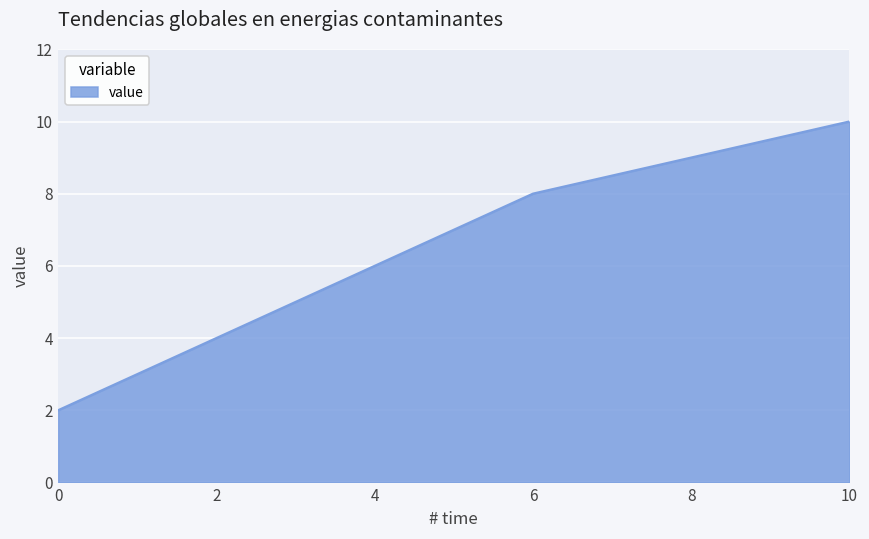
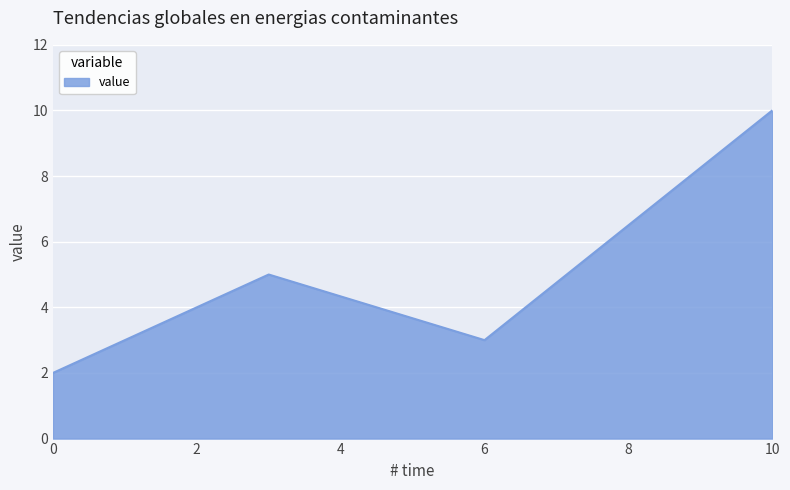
6: 8 -> 3
